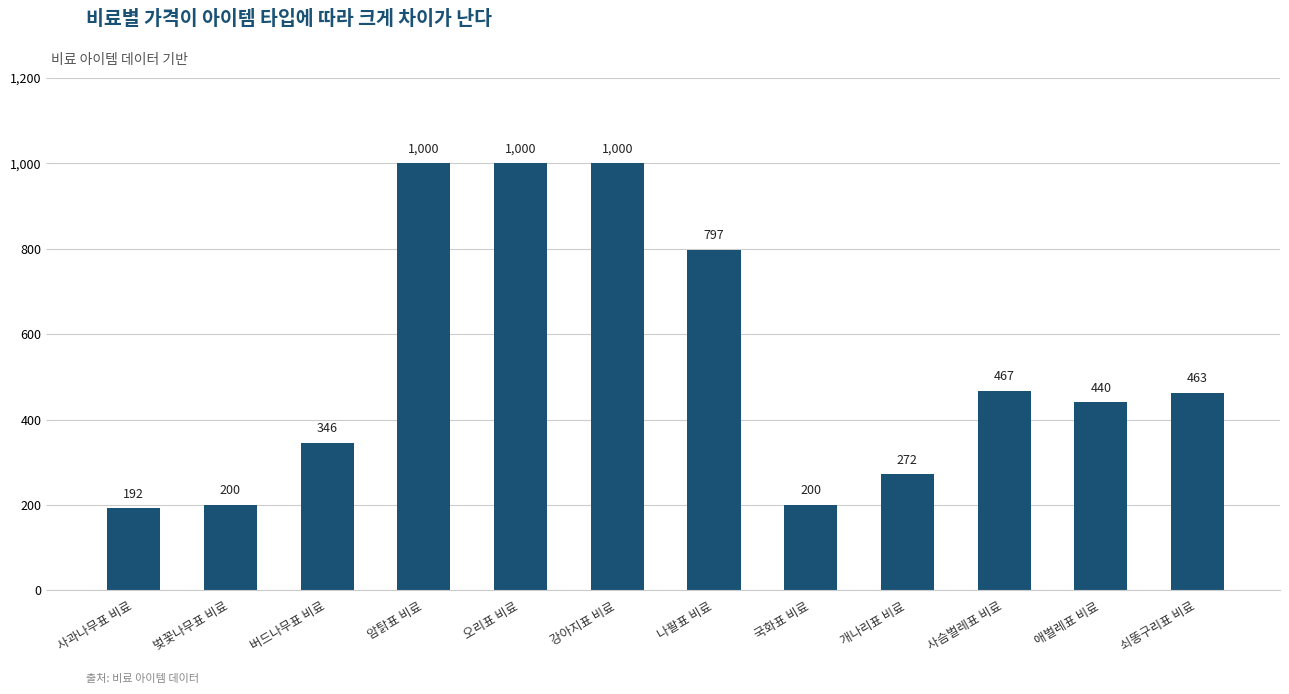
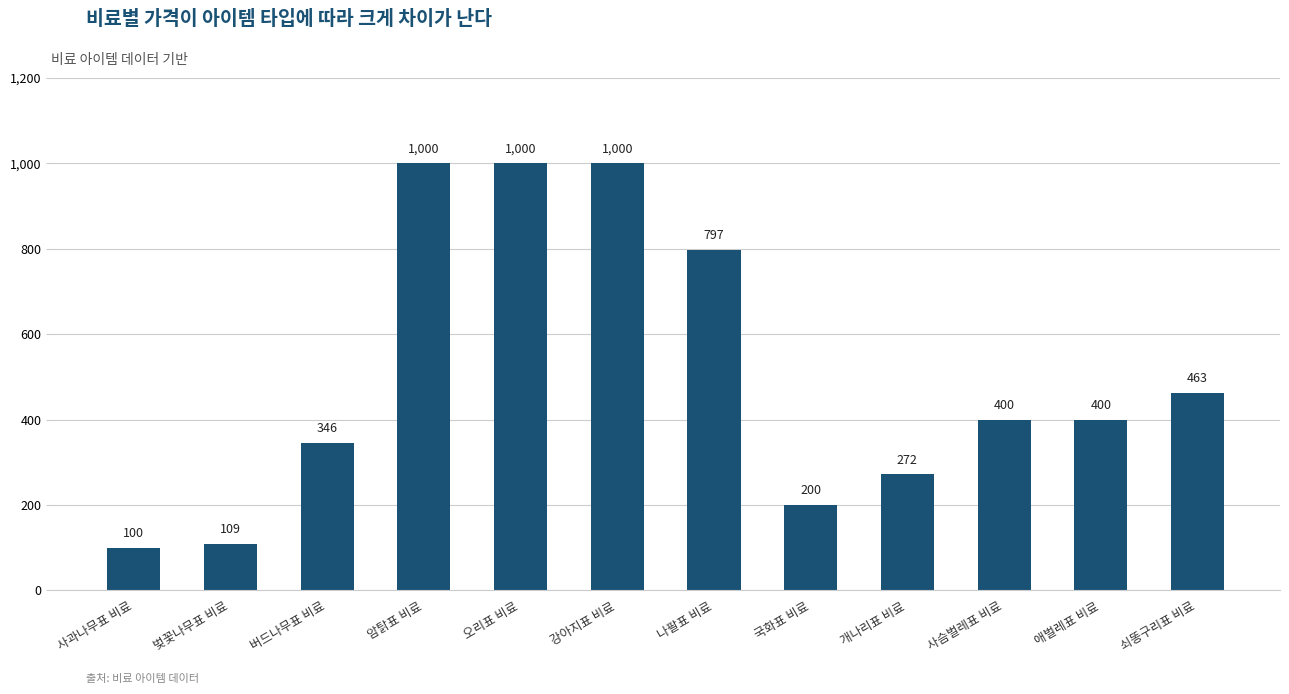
사과나무표 비료: 192 -> 100
벚꽃나무표 비료: 200 -> 109
사슴벌레표 비료: 467 -> 400
애벌레표 비료: 440 -> 400
